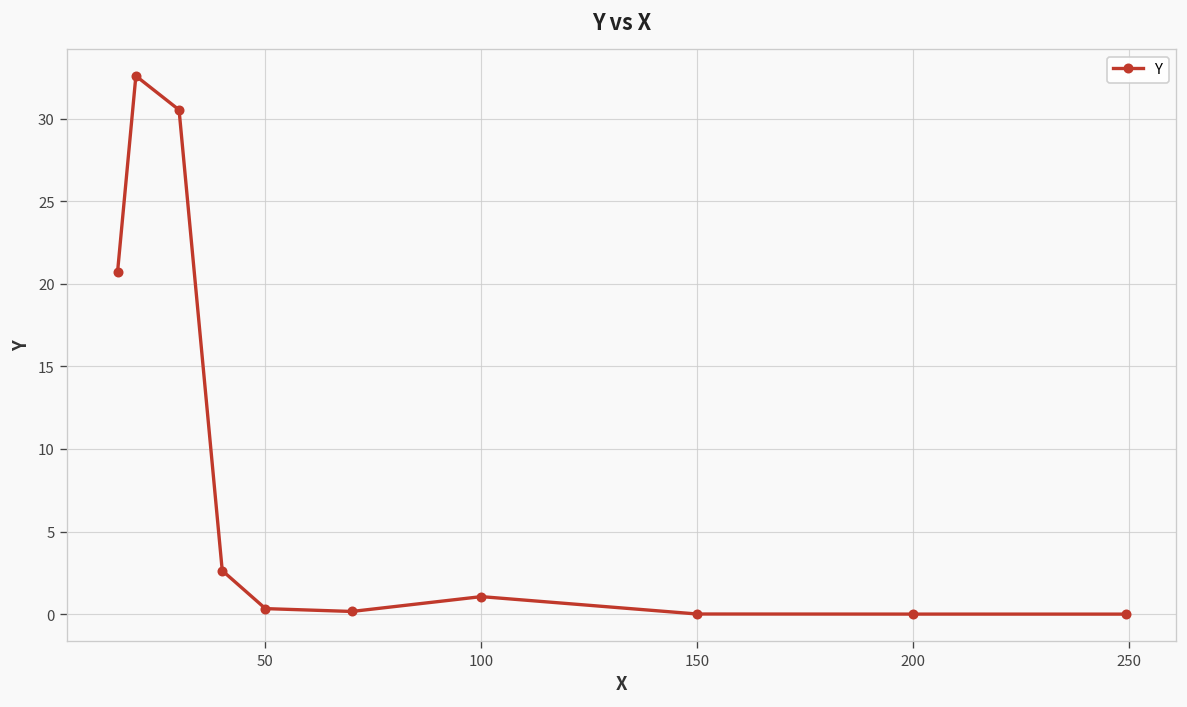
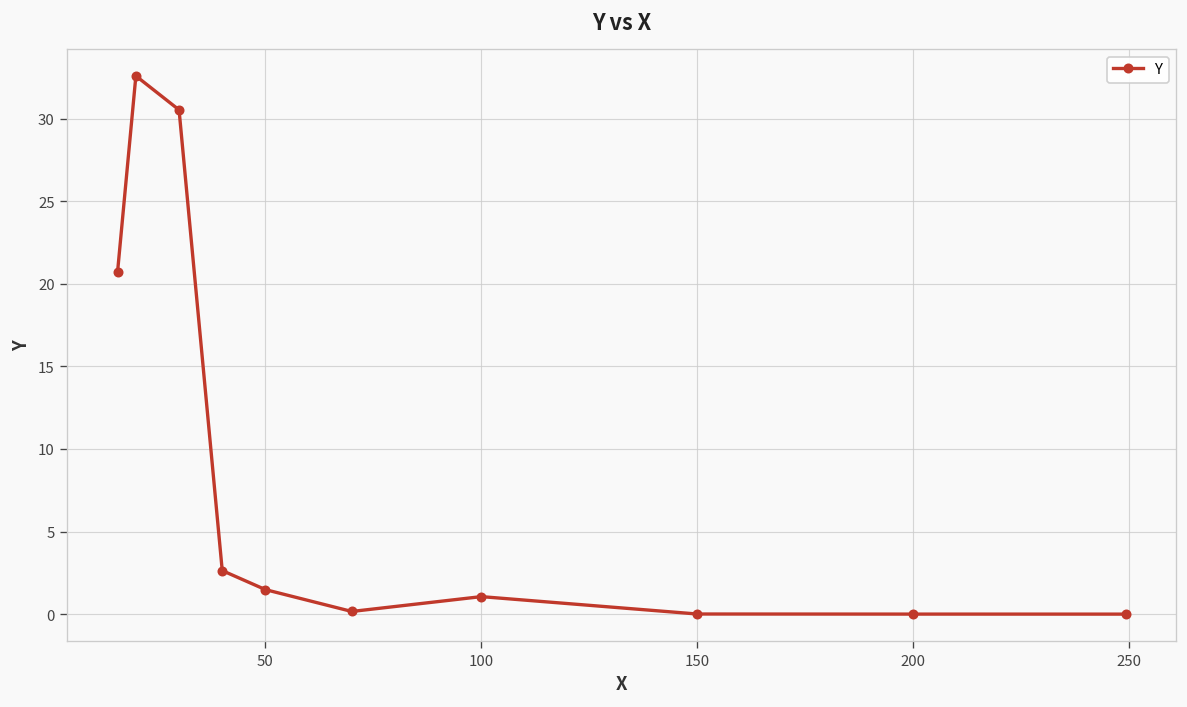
50: 0.3 -> 1.5
